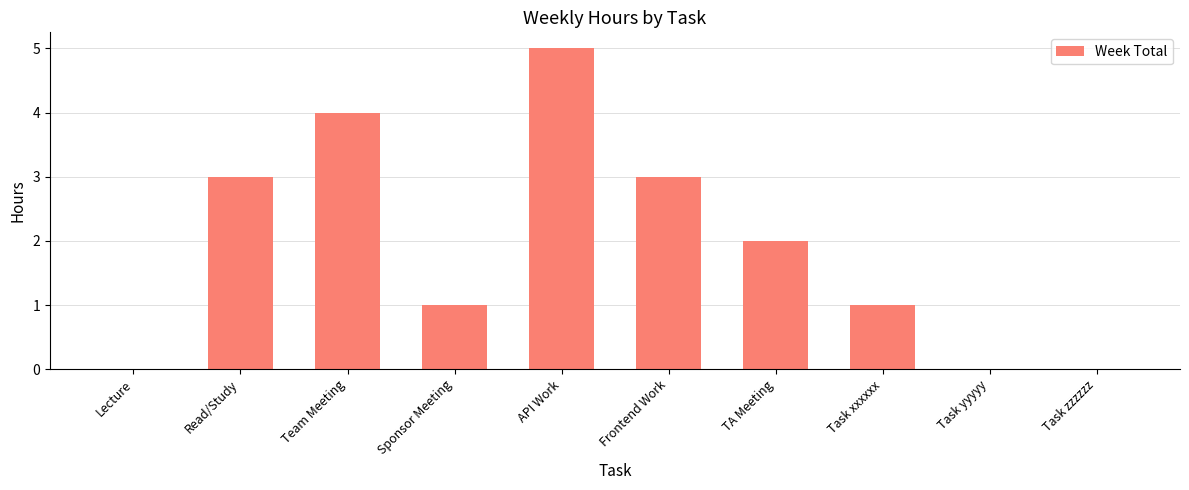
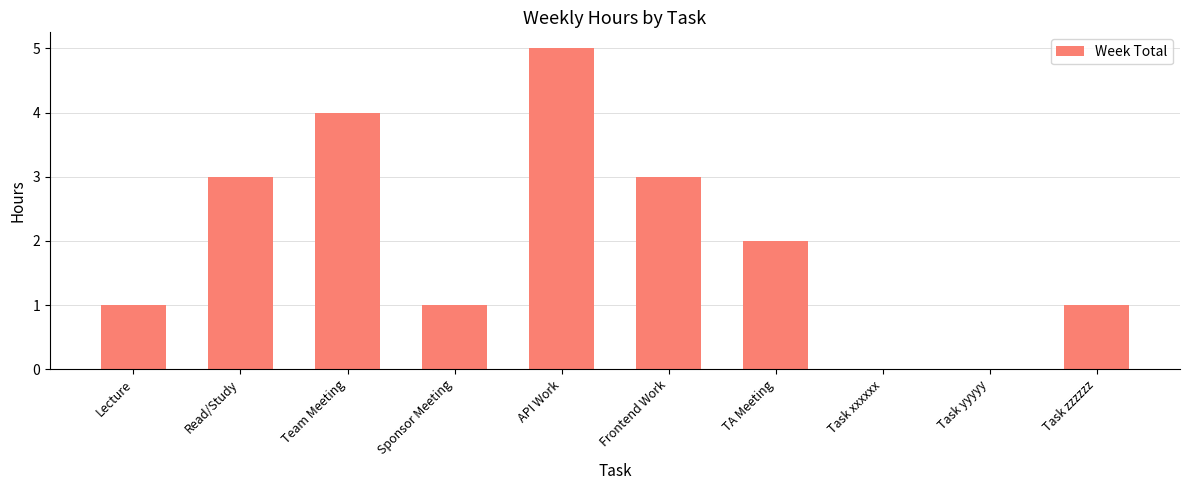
Lecture: 0 -> 1
Task xxxxxx: 1 -> 0
Task zzzzzz: 0 -> 1
